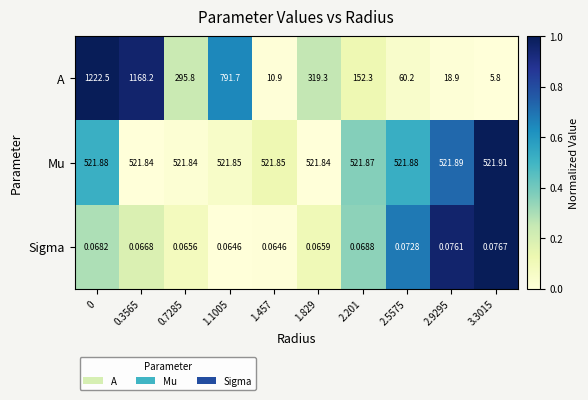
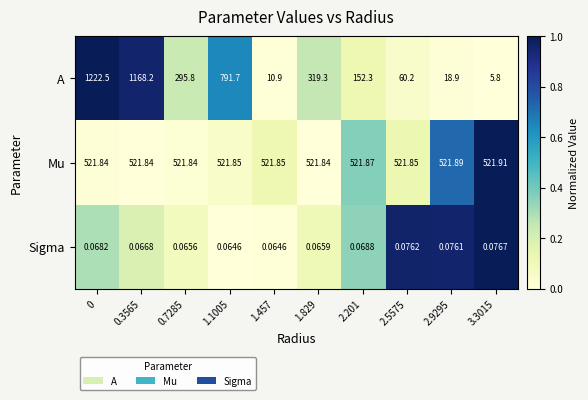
Mu, 0: 521.88 -> 521.84
Mu, 2.5575: 521.88 -> 521.85
Sigma, 2.5575: 0.0728 -> 0.0762
